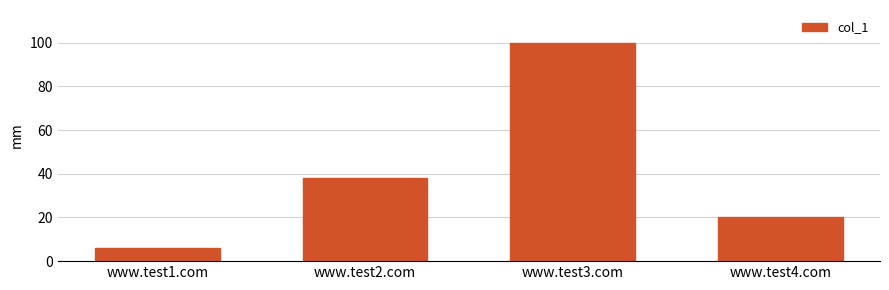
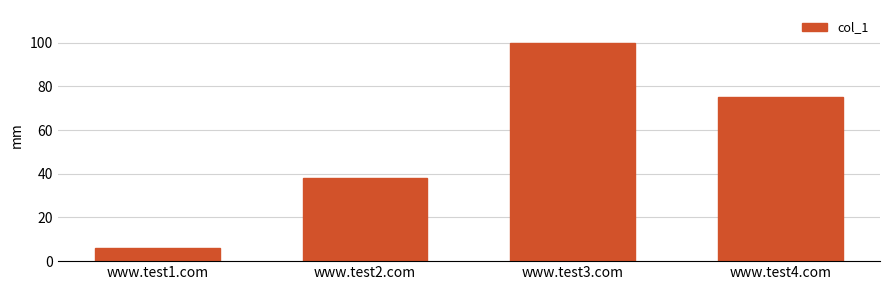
www.test4.com: 20 -> 75
